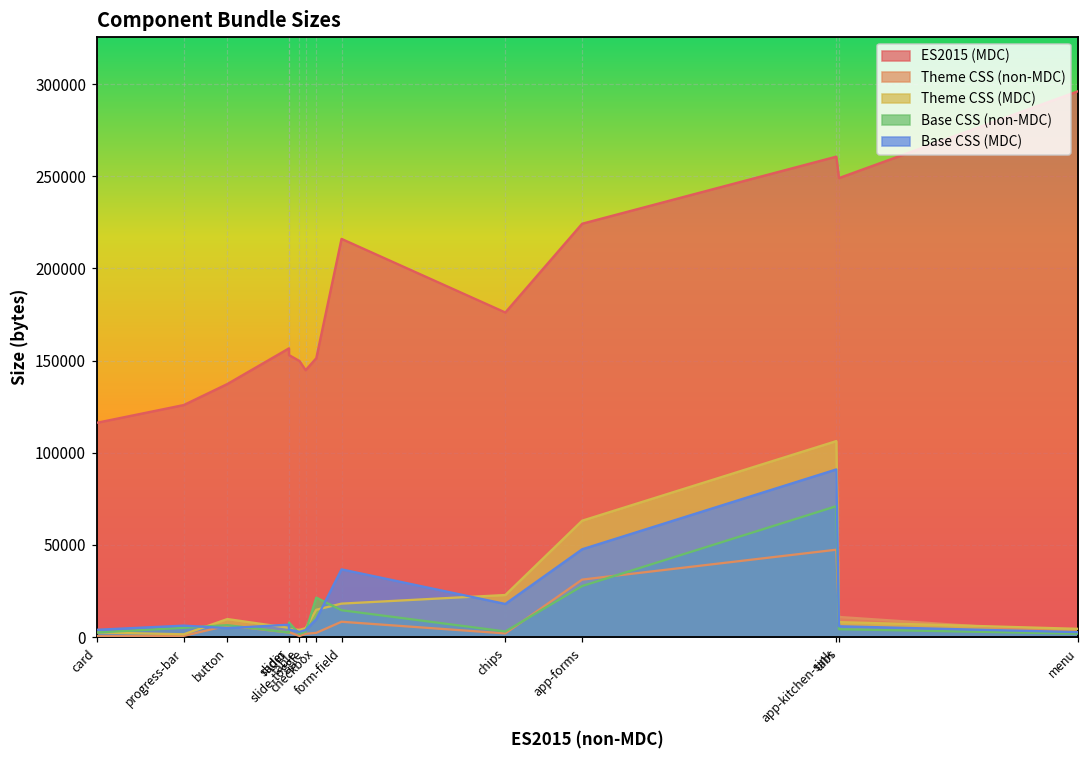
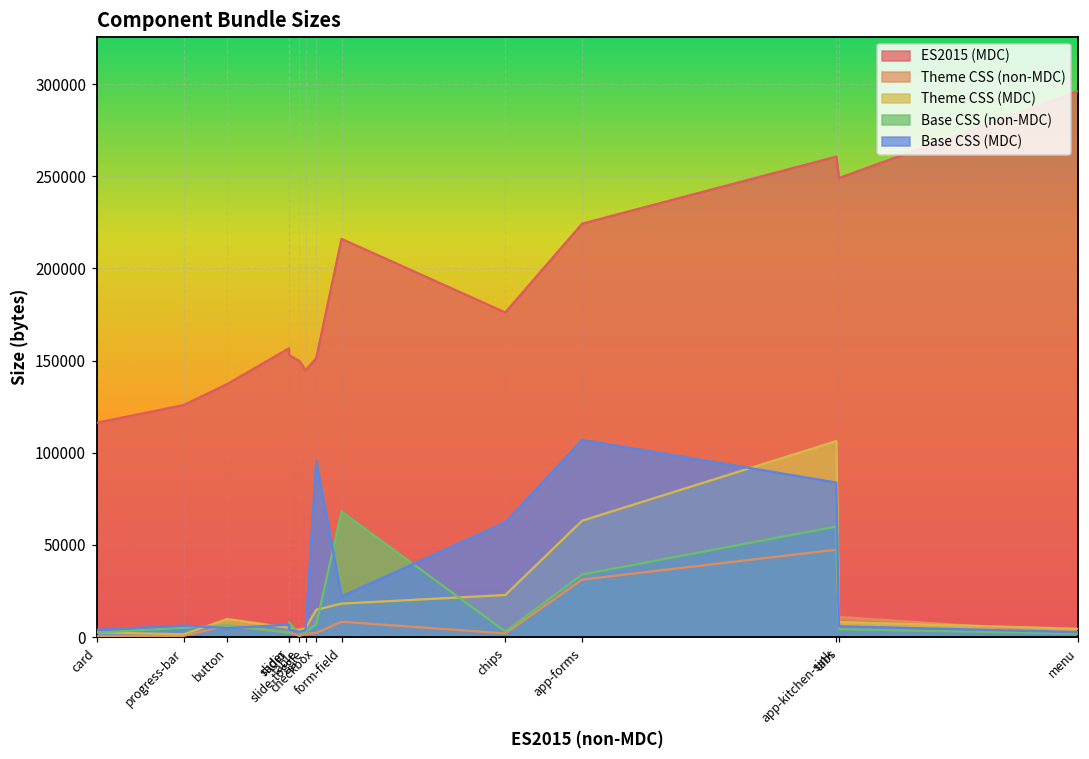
Base CSS (non-MDC), checkbox: 21000 -> 7000
Base CSS (MDC), checkbox: 10000 -> 95000
Base CSS (non-MDC), form-field: 15000 -> 68000
Base CSS (MDC), form-field: 37000 -> 22000
Base CSS (MDC), chips: 18000 -> 62000
Base CSS (non-MDC), app-forms: 28000 -> 34000
Base CSS (MDC), app-forms: 48000 -> 107000
Base CSS (non-MDC), app-kitchen-sink: 71000 -> 60000
Base CSS (MDC), app-kitchen-sink: 91000 -> 84000
